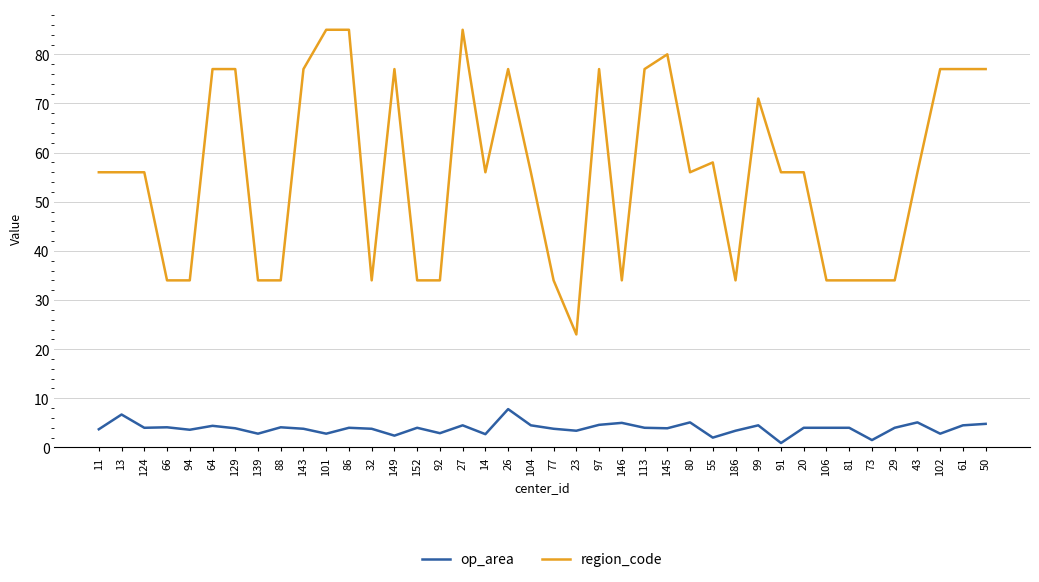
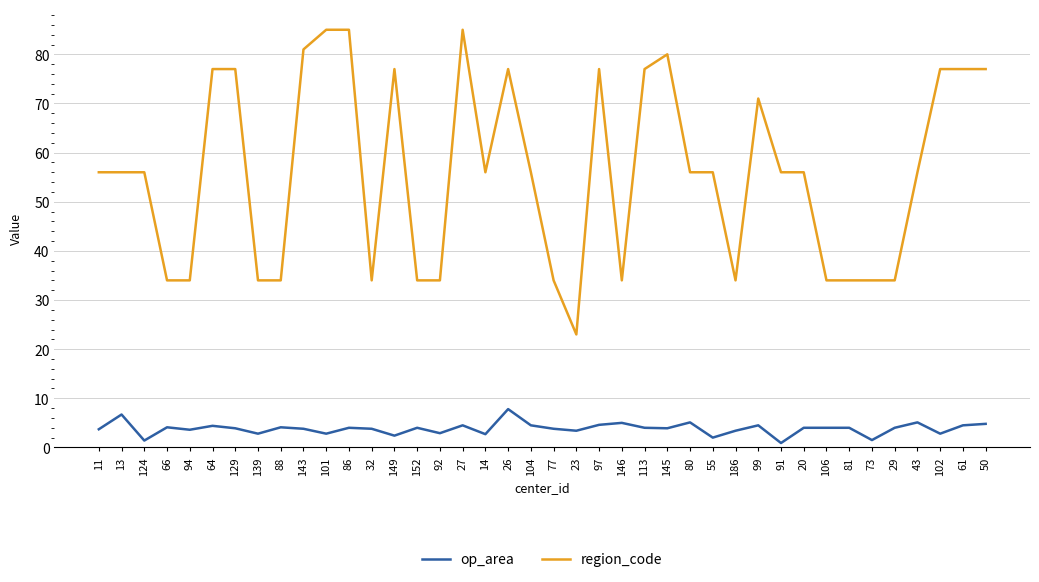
op_area, 124: 4 -> 1
region_code, 143: 77 -> 81
region_code, 55: 58 -> 56
